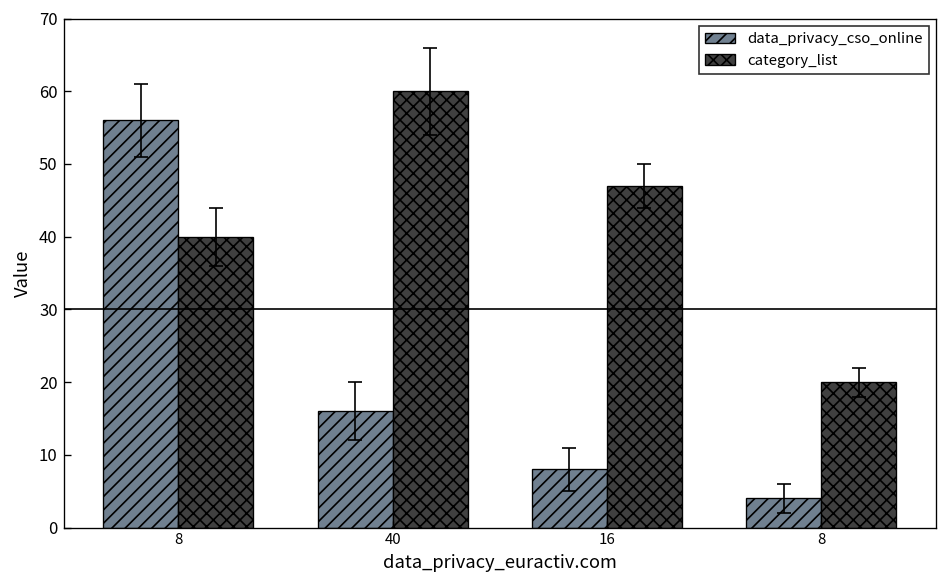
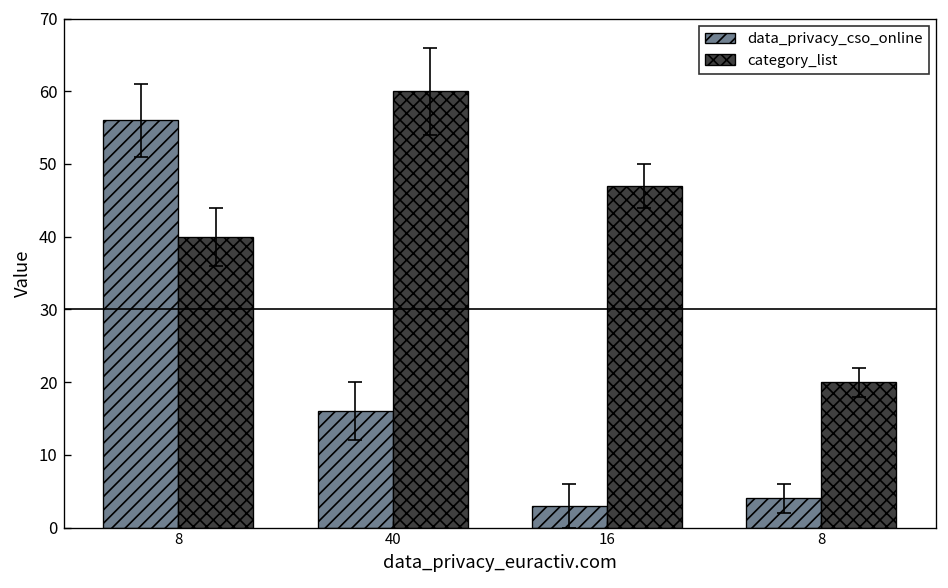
data_privacy_cso_online, 16: 8 -> 3
